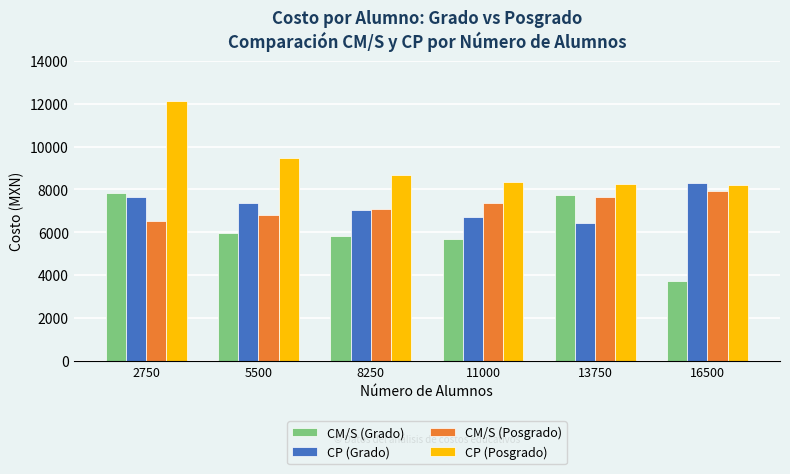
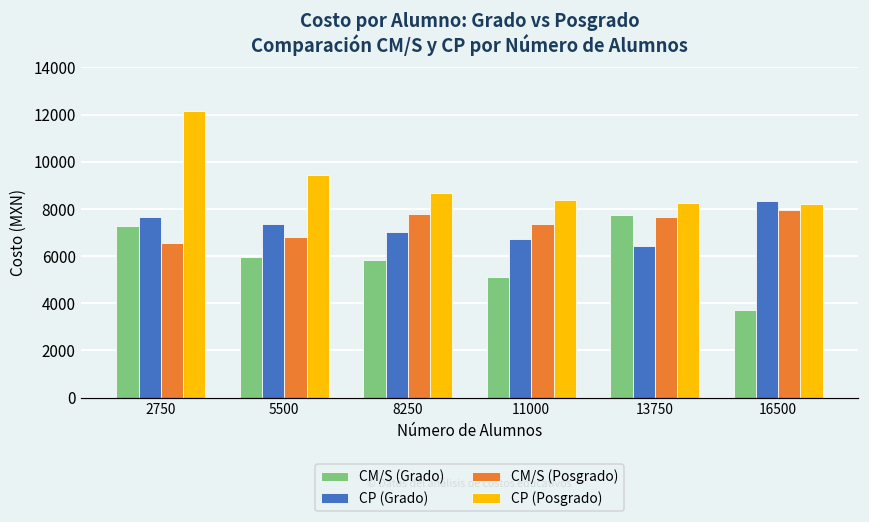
CM/S (Grado), 2750: 7800 -> 7300
CM/S (Posgrado), 8250: 7100 -> 7800
CM/S (Grado), 11000: 5700 -> 5100
